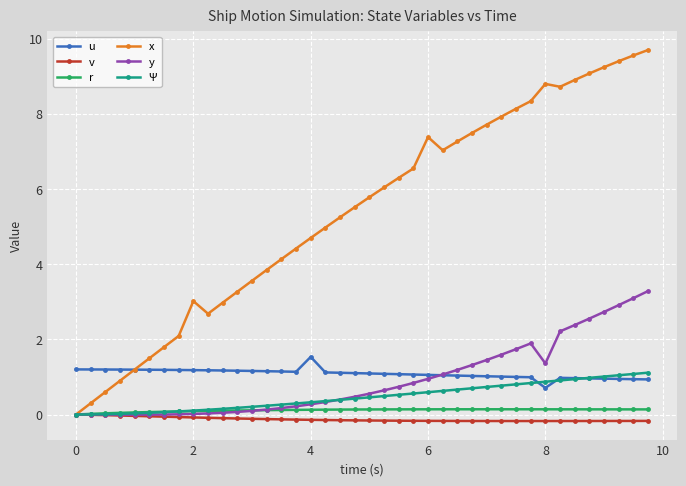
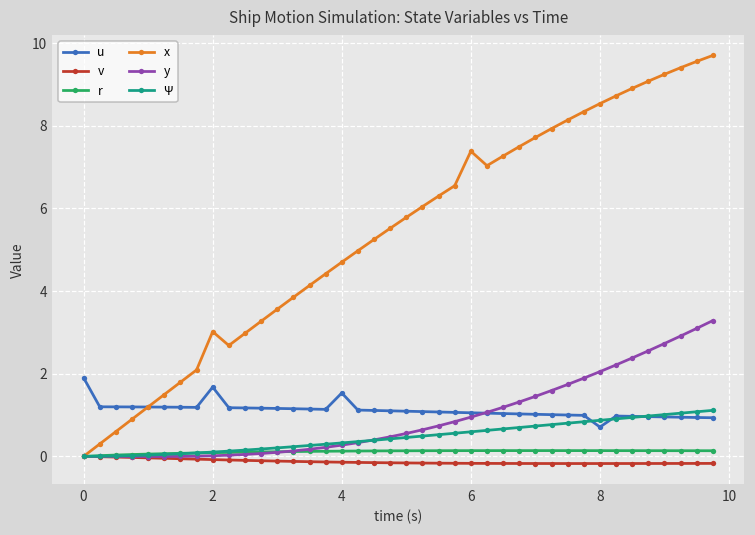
u, 0: 1.2 -> 1.9
u, 2: 1.2 -> 1.7
x, 8: 8.8 -> 8.5
y, 8: 1.4 -> 2.0
